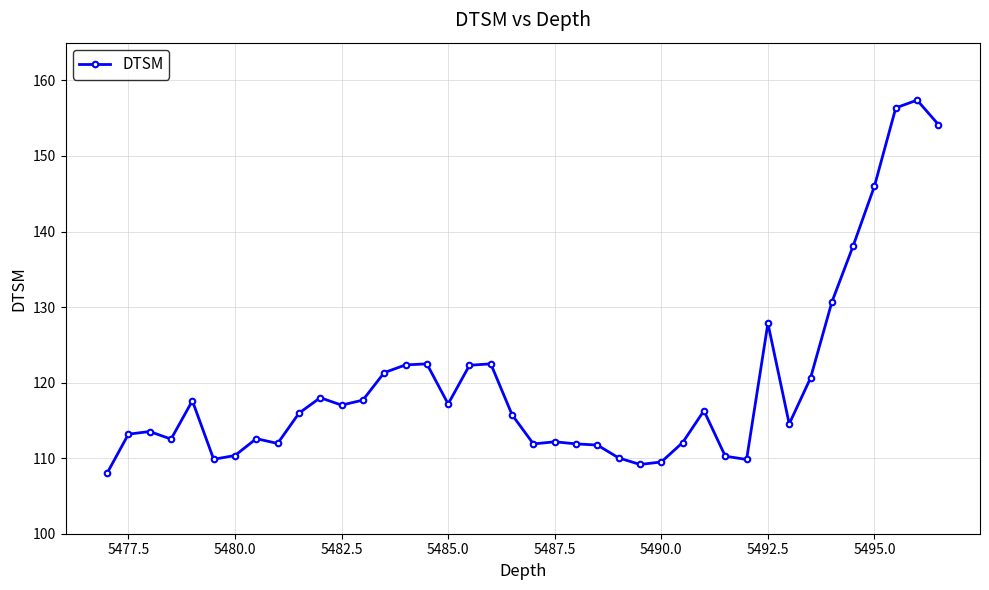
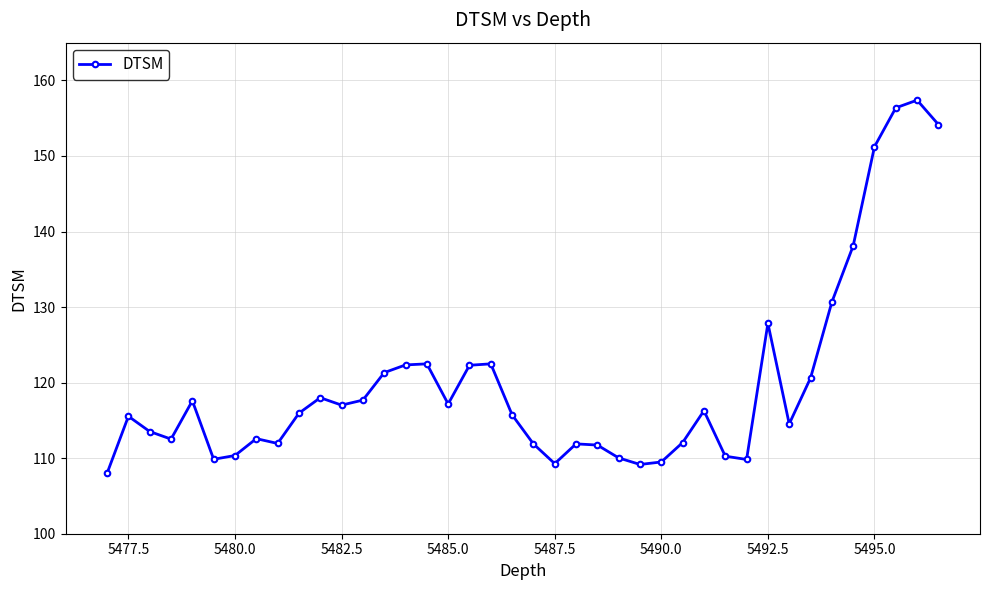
5477.5: 113 -> 116
5487.5: 112 -> 109
5495.0: 146 -> 151
